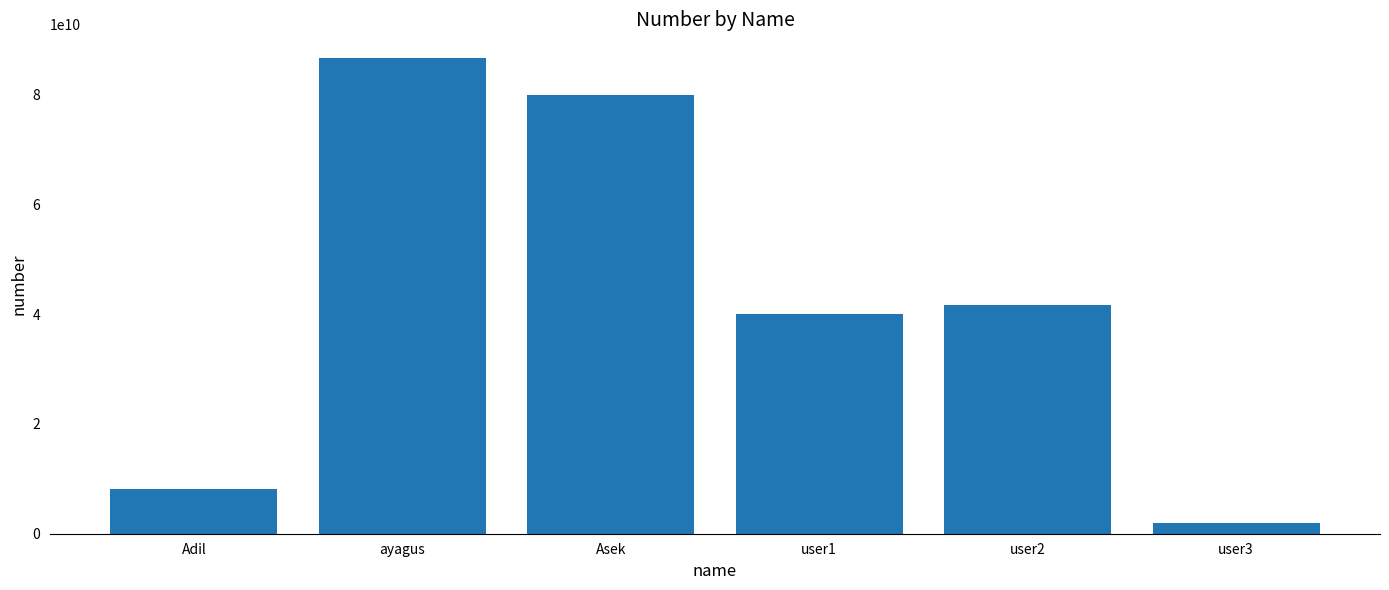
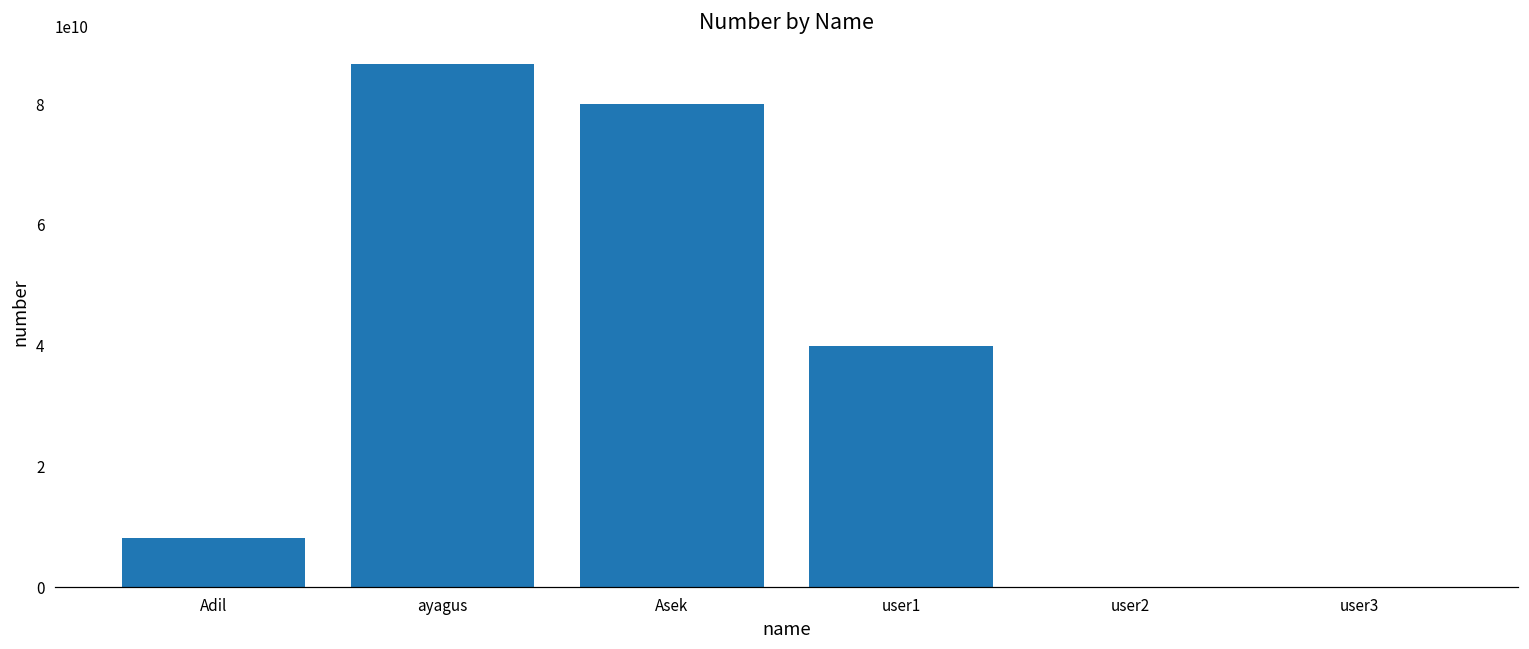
user2: 42000000000 -> 0
user3: 2000000000 -> 0
